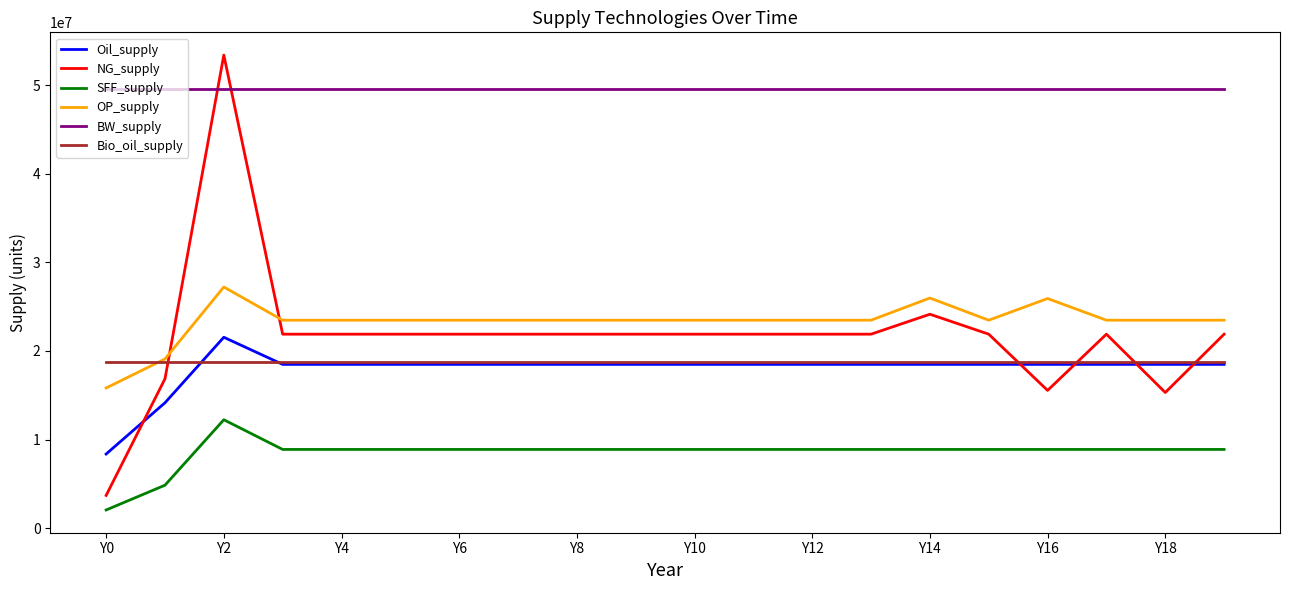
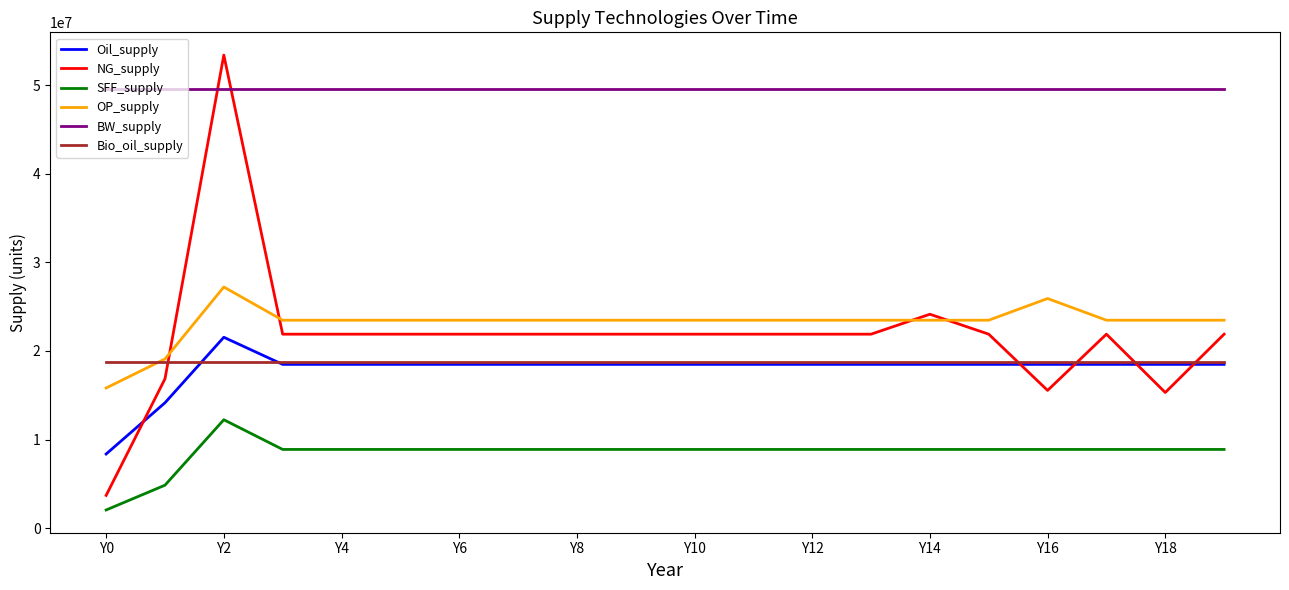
OP_supply, Y14: 26000000 -> 23000000
